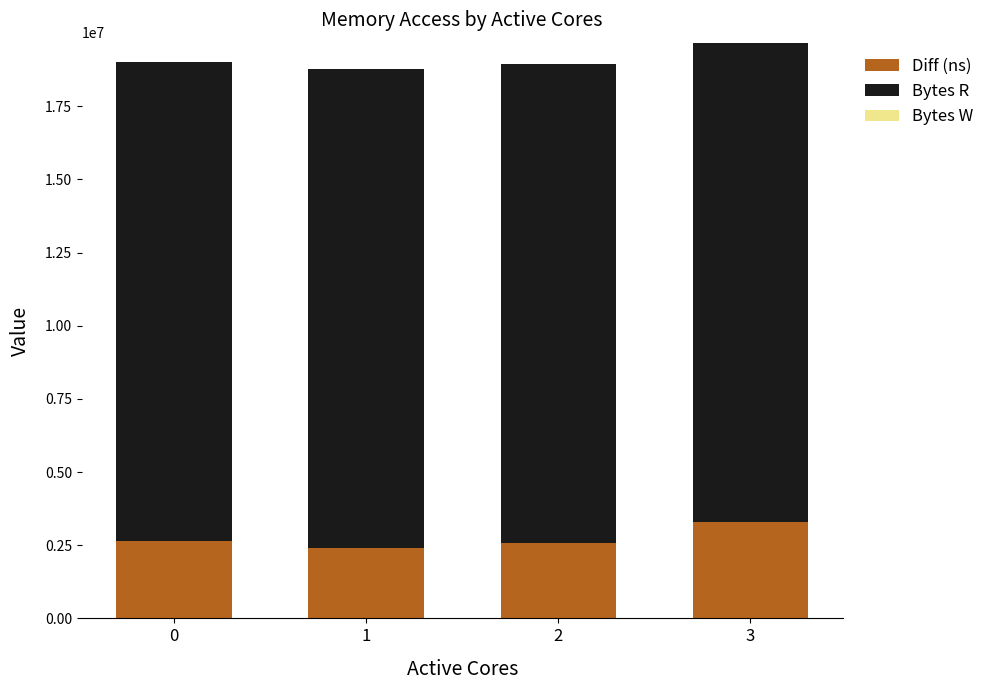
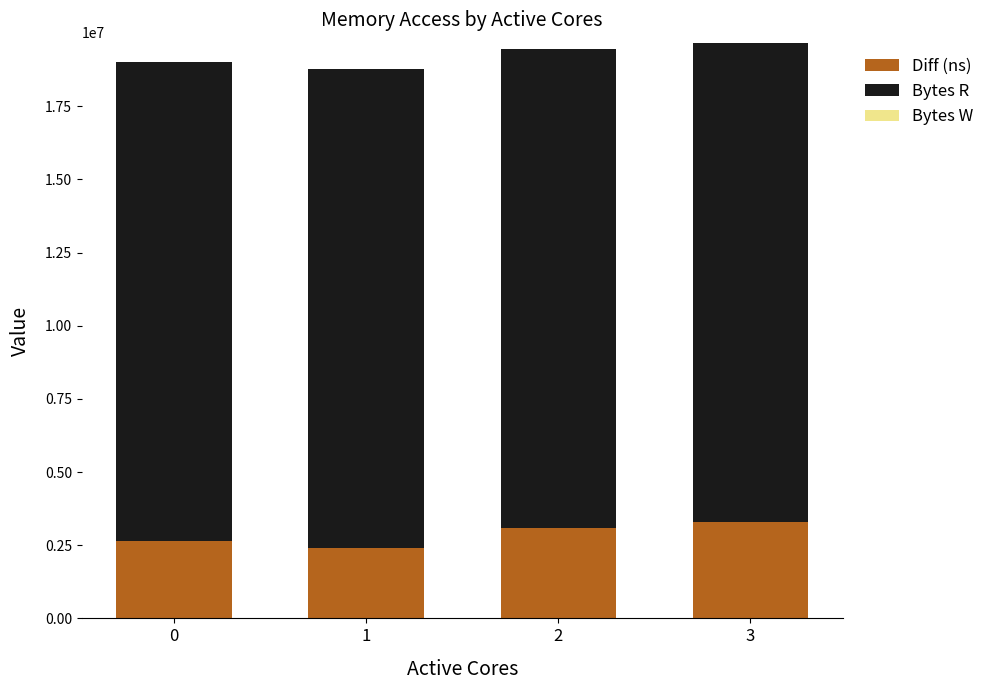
Diff (ns), 2: 2600000 -> 3100000
